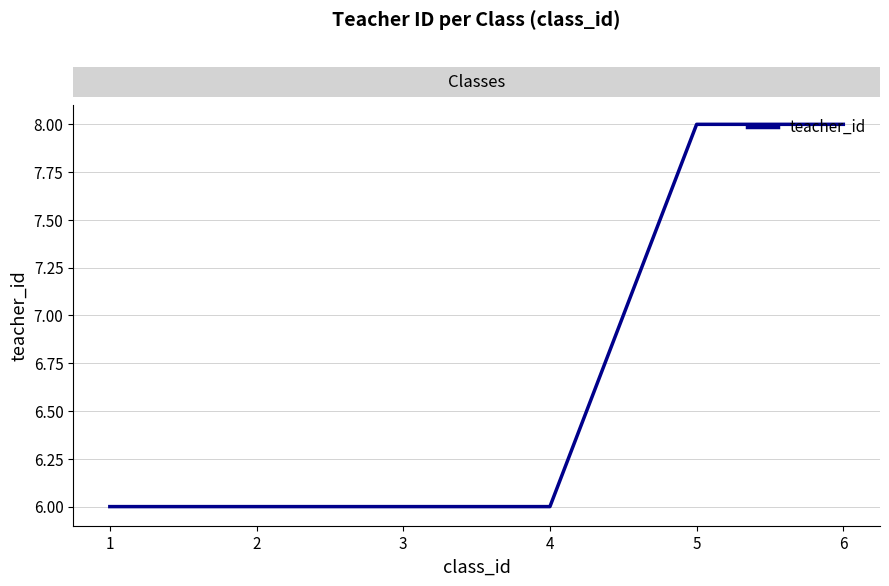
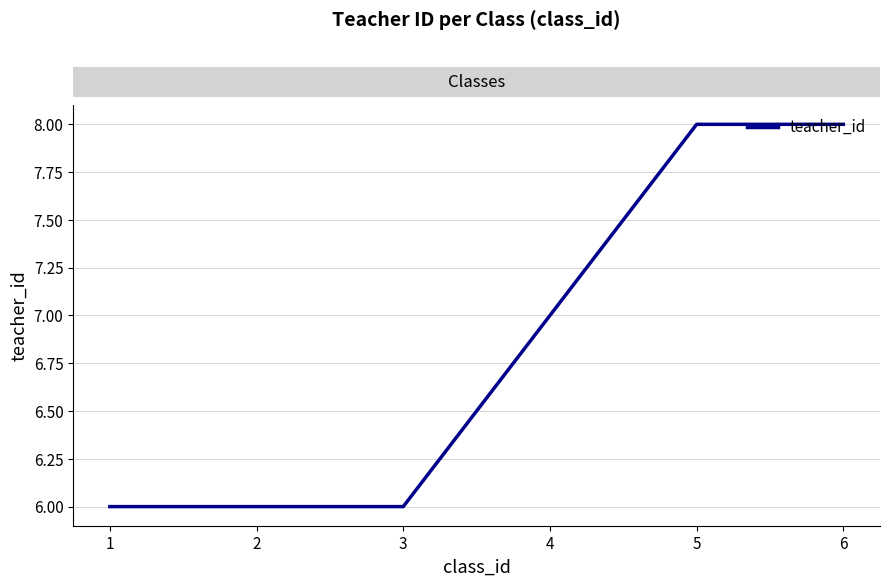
4: 6 -> 7
